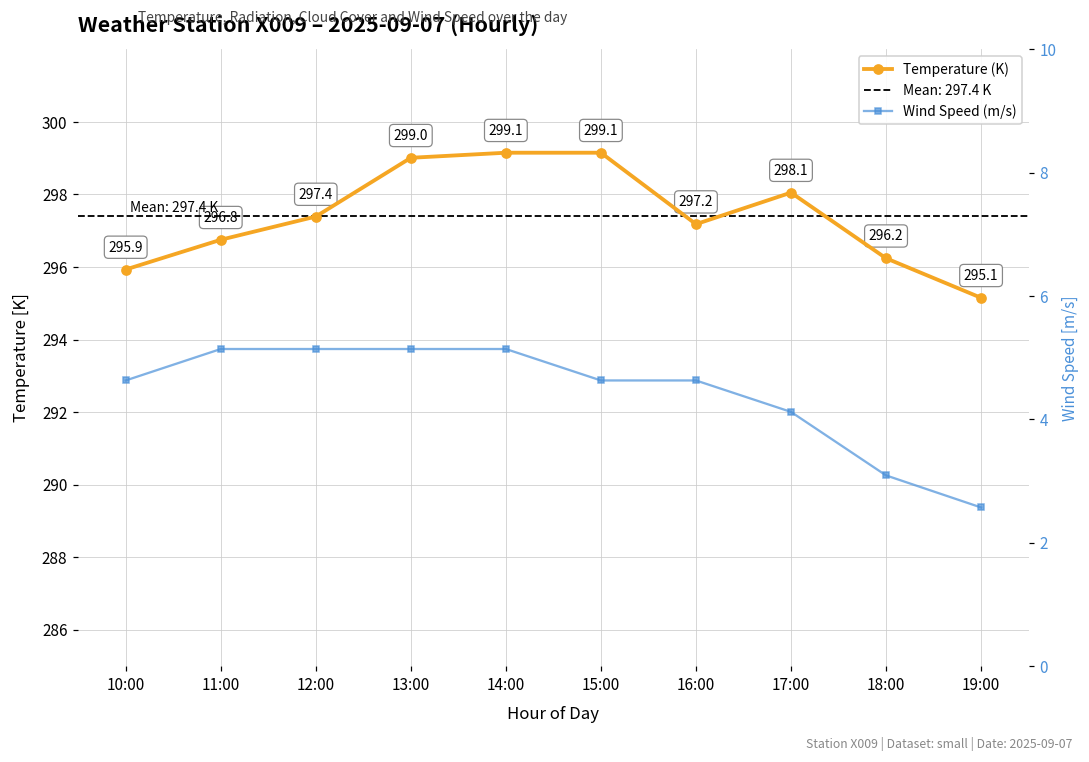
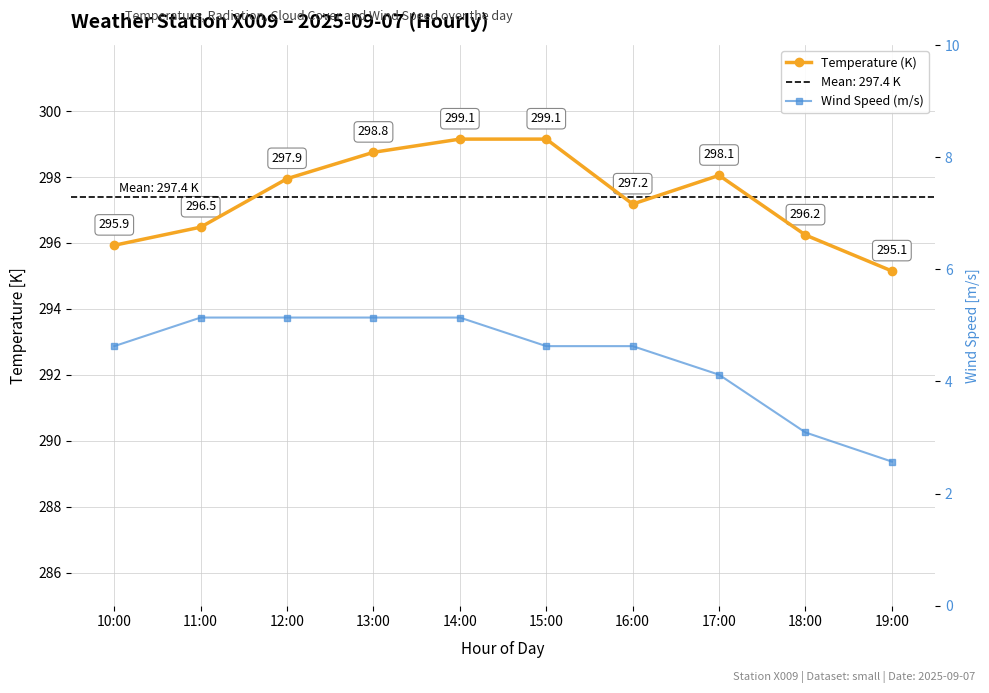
Temperature (K), 11:00: 296.8 -> 296.5
Temperature (K), 12:00: 297.4 -> 297.9
Temperature (K), 13:00: 299.0 -> 298.8
